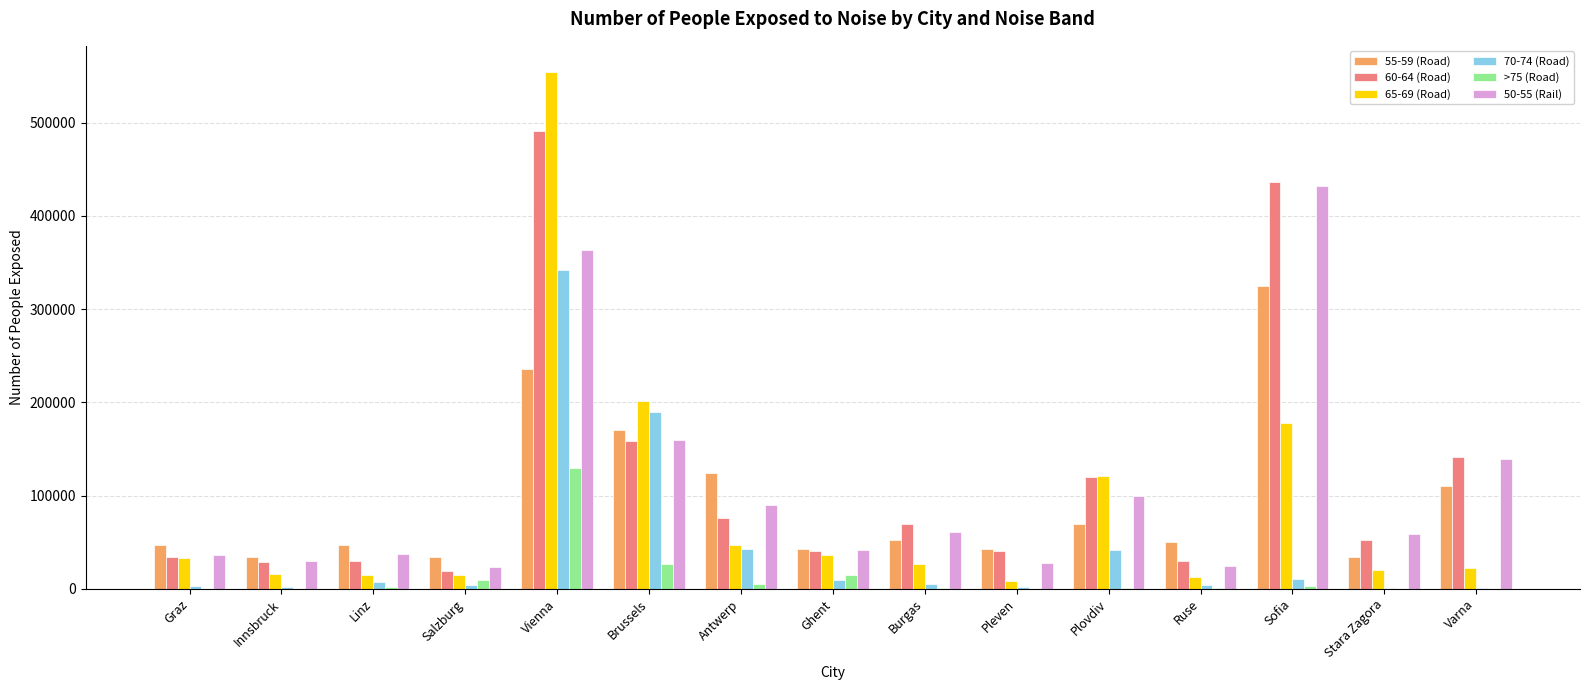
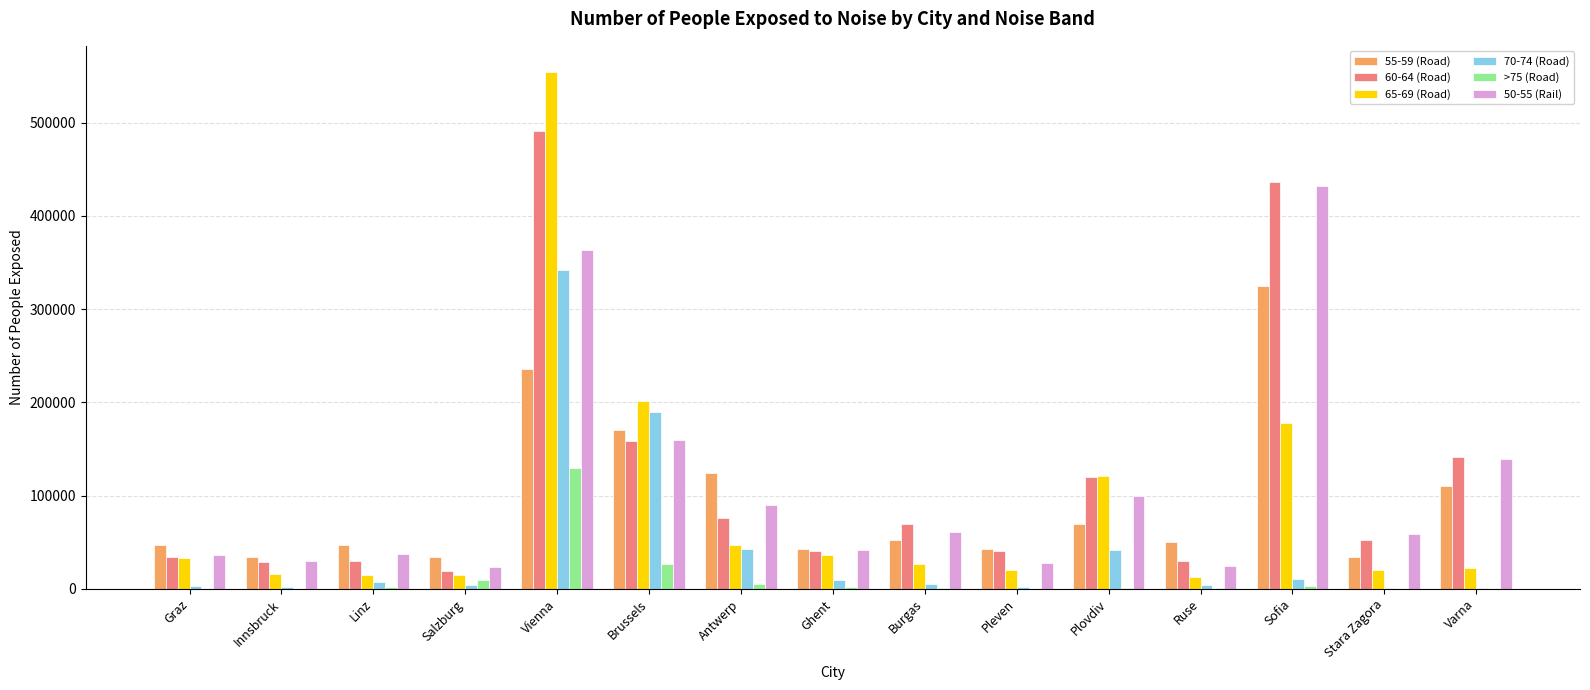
>75 (Road), Ghent: 20000 -> 0
65-69 (Road), Pleven: 10000 -> 20000
